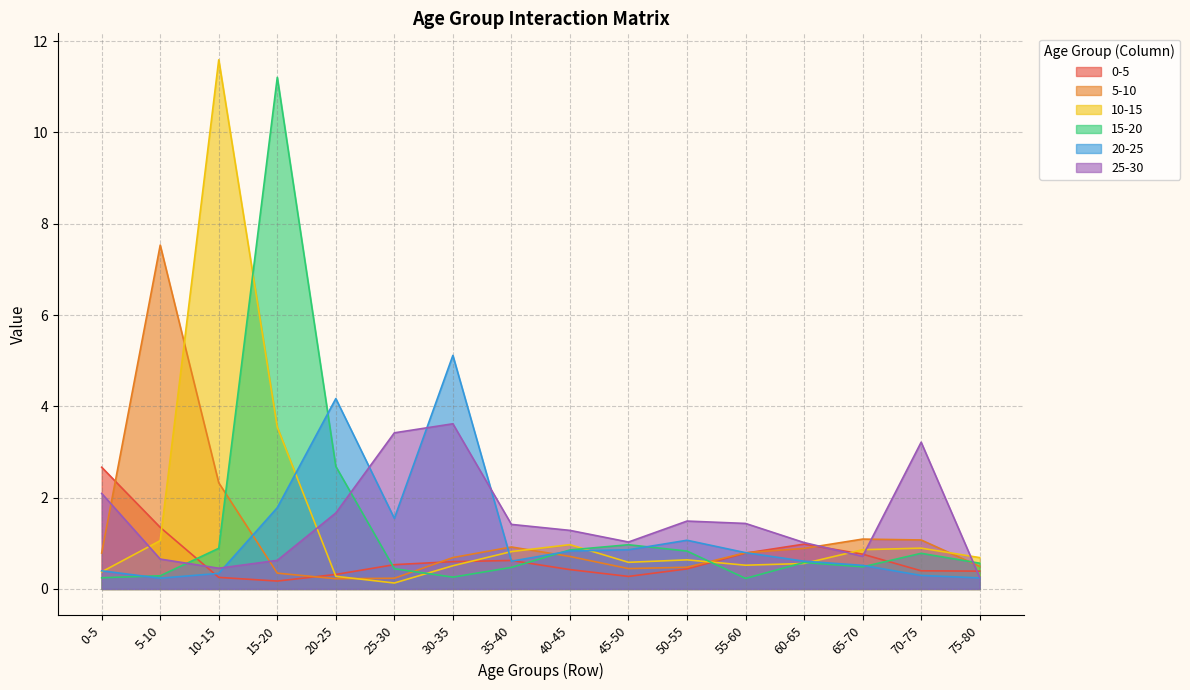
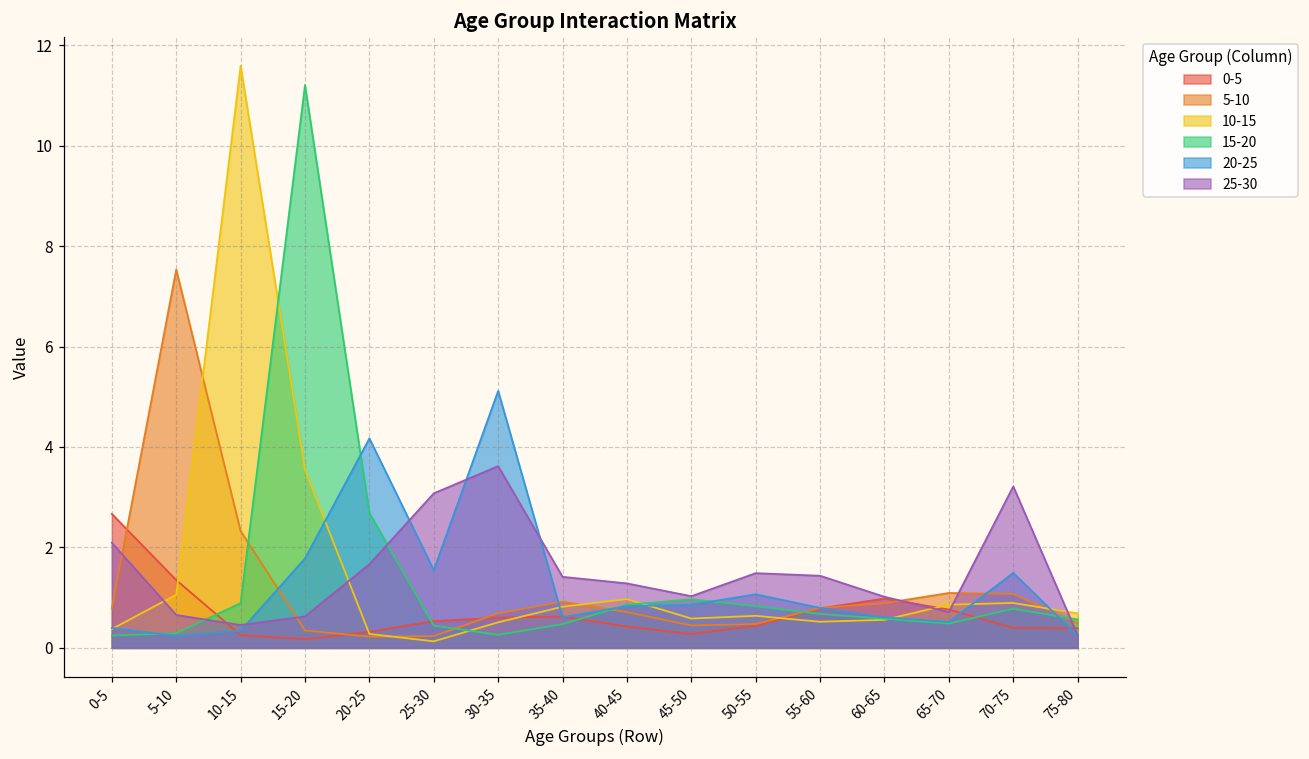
25-30, 25-30: 3.4 -> 3.1
15-20, 55-60: 0.2 -> 0.7
20-25, 70-75: 0.3 -> 1.5
